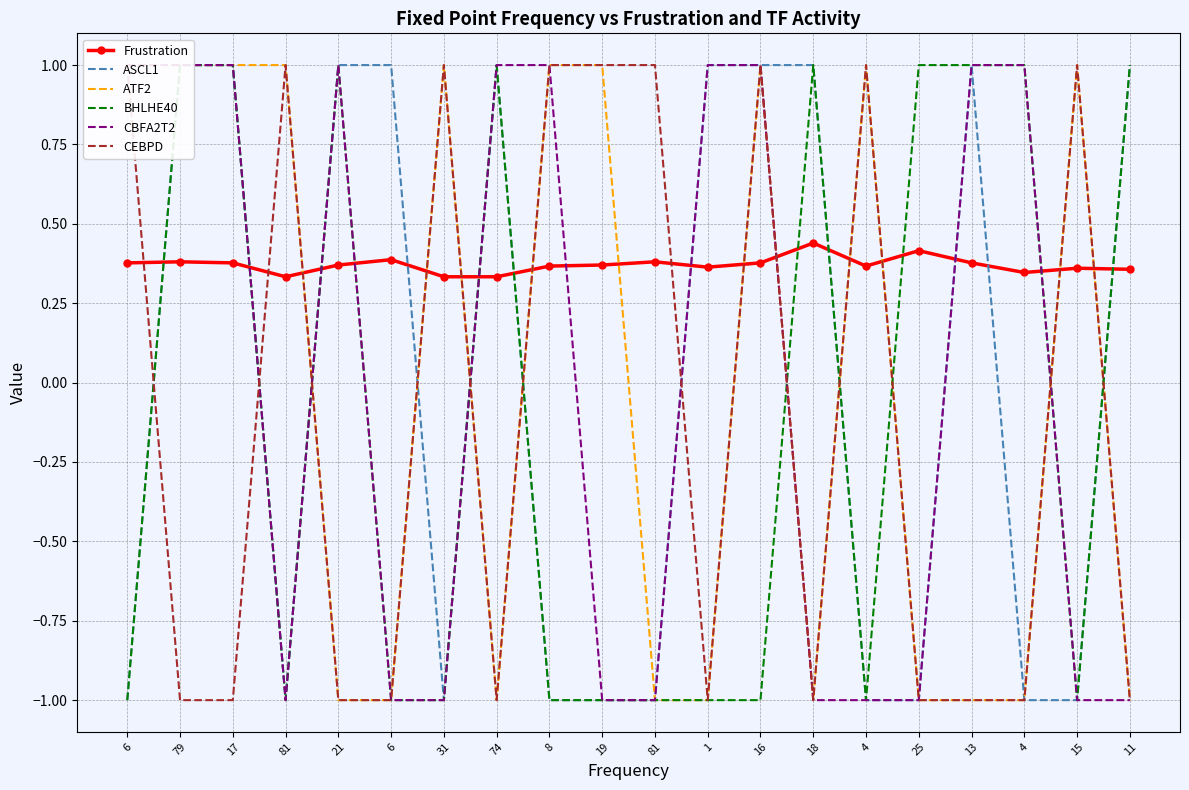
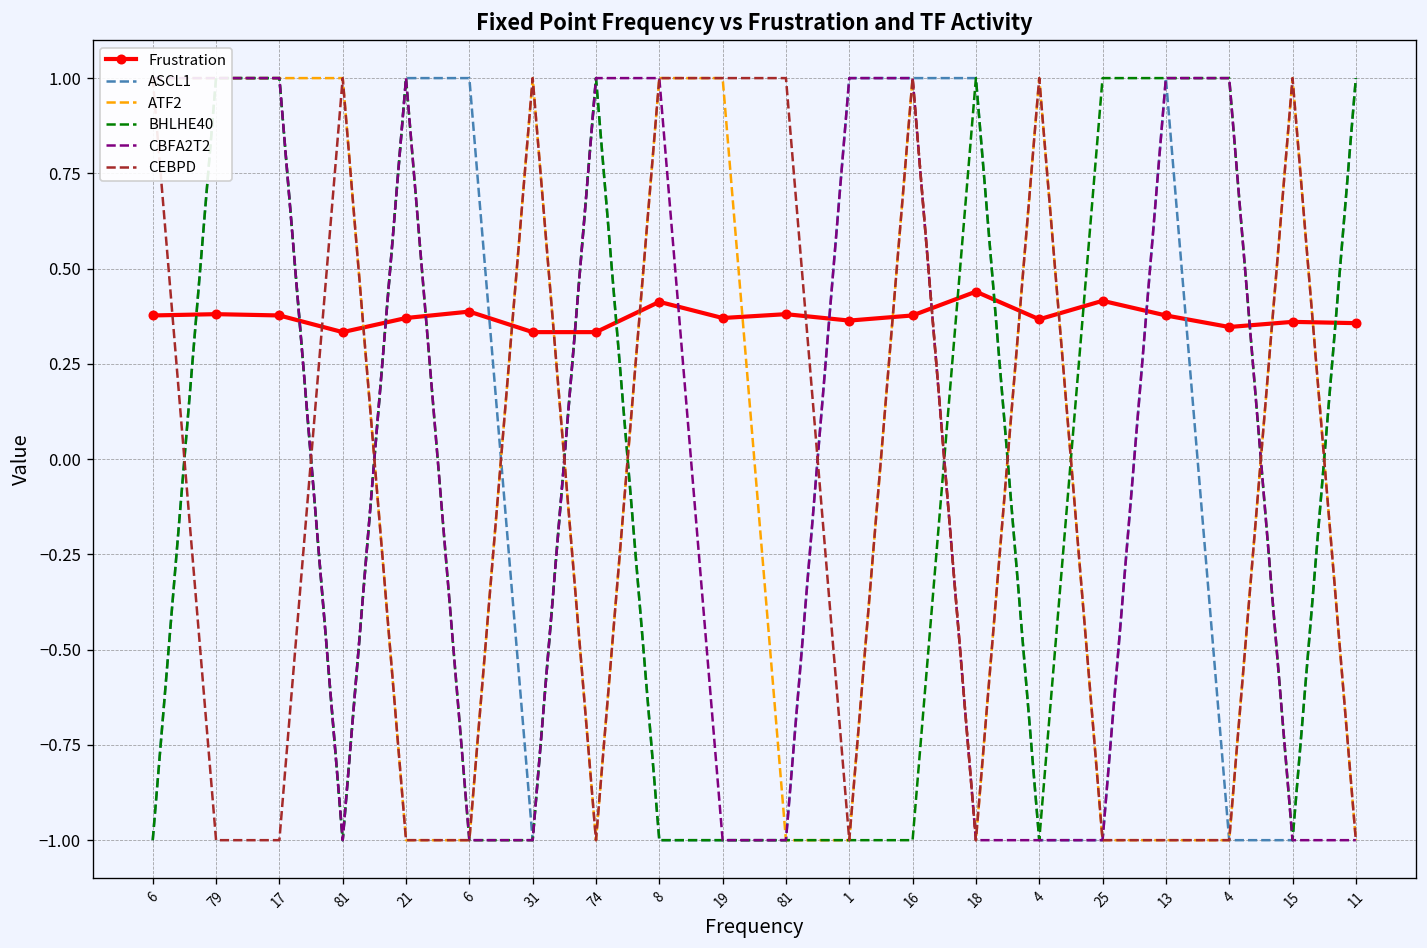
Frustration, 8: 0.37 -> 0.41
